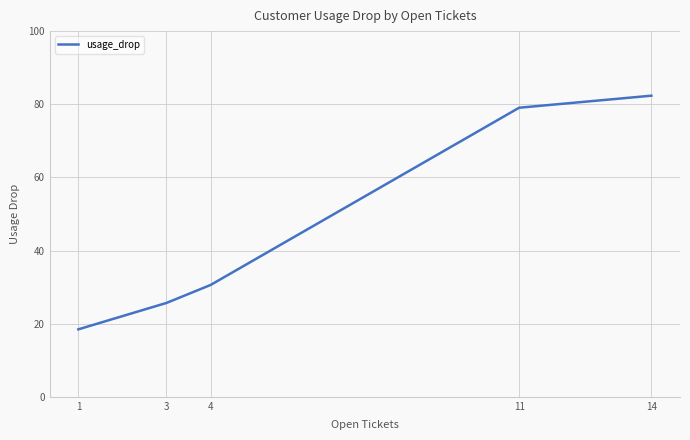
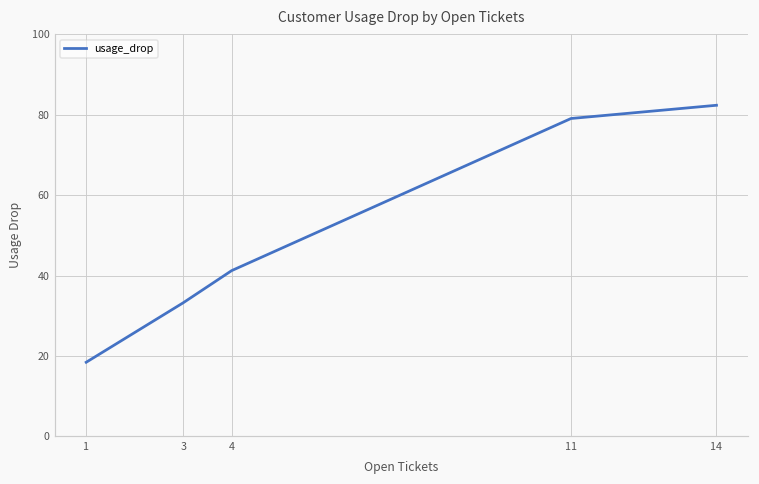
3: 26 -> 33
4: 31 -> 41
